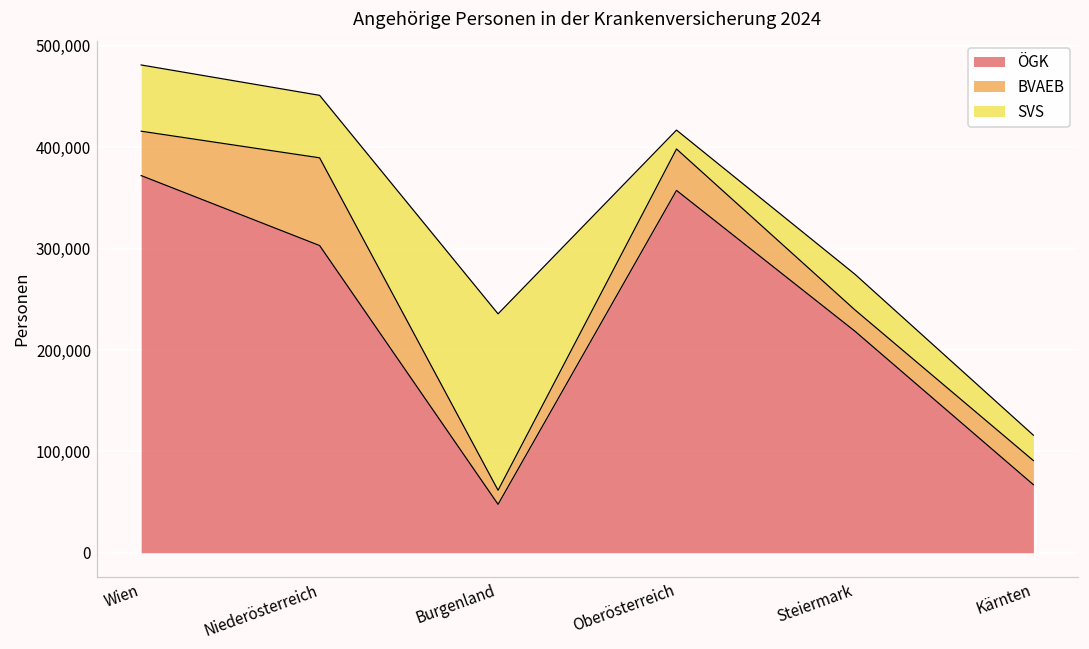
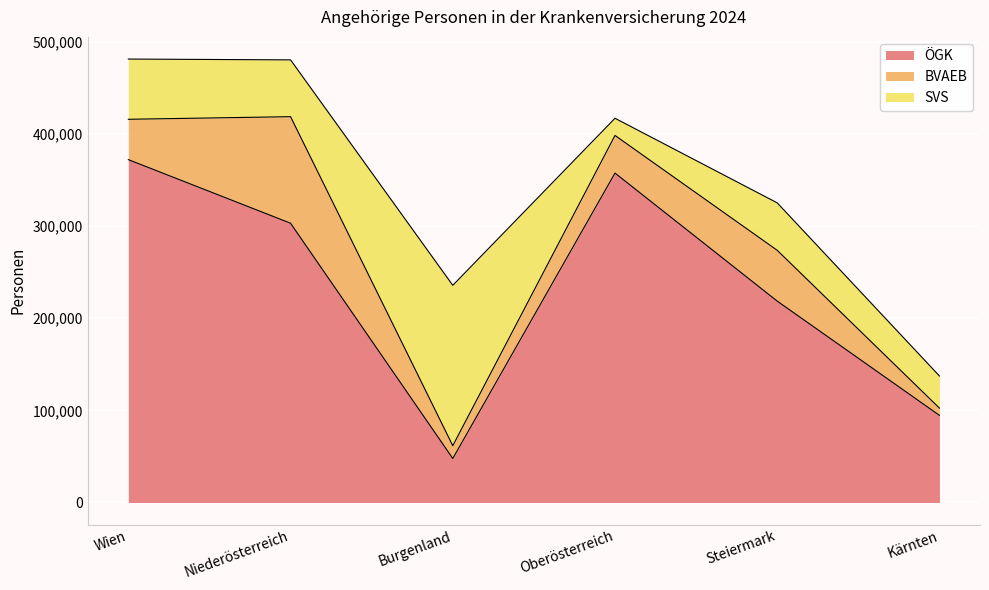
BVAEB, Niederösterreich: 90,000 -> 120,000
BVAEB, Steiermark: 20,000 -> 60,000
SVS, Steiermark: 40,000 -> 50,000
ÖGK, Kärnten: 70,000 -> 90,000
BVAEB, Kärnten: 20,000 -> 10,000
SVS, Kärnten: 25,000 -> 35,000
